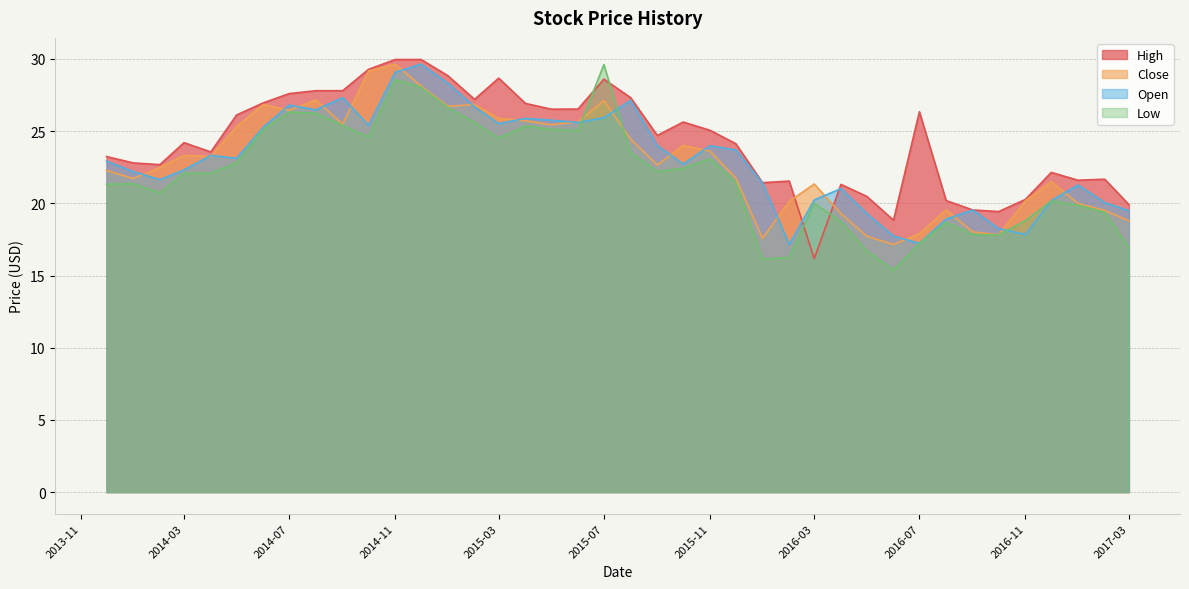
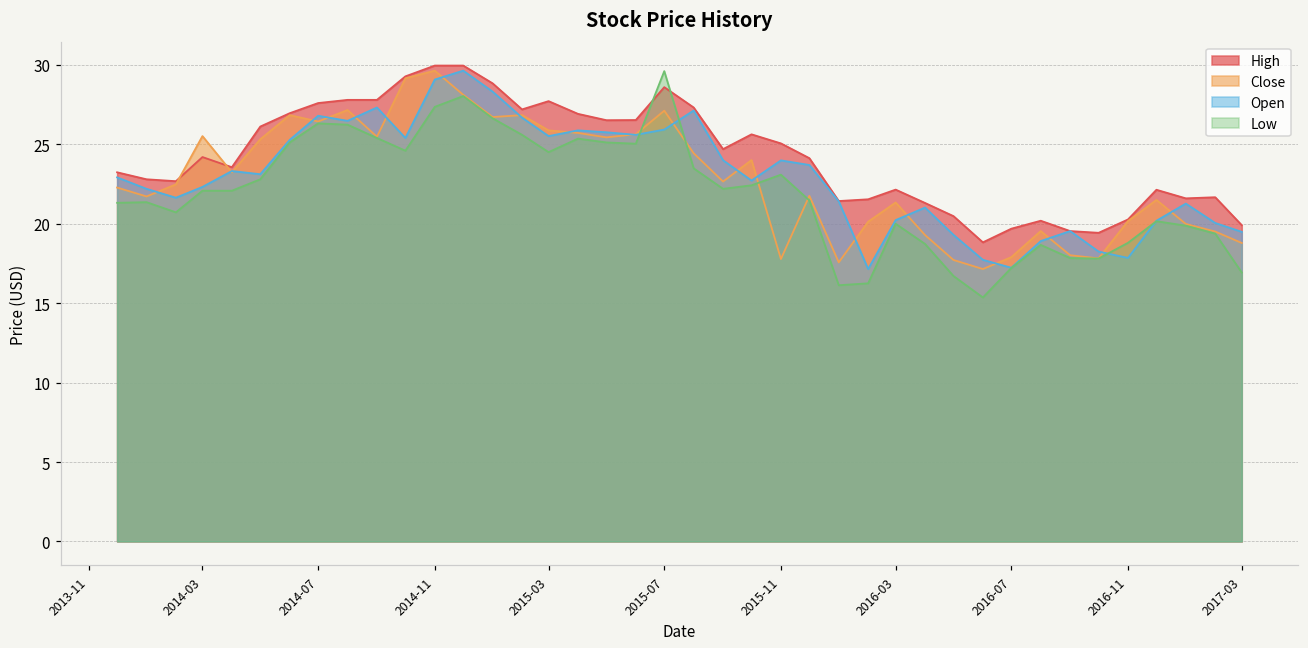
Close, 2014-03: 23.3 -> 25.5
Low, 2014-11: 28.6 -> 27.4
High, 2015-03: 28.7 -> 27.7
Close, 2015-11: 23.6 -> 17.8
High, 2016-03: 16.2 -> 22.2
High, 2016-07: 26.3 -> 19.7
